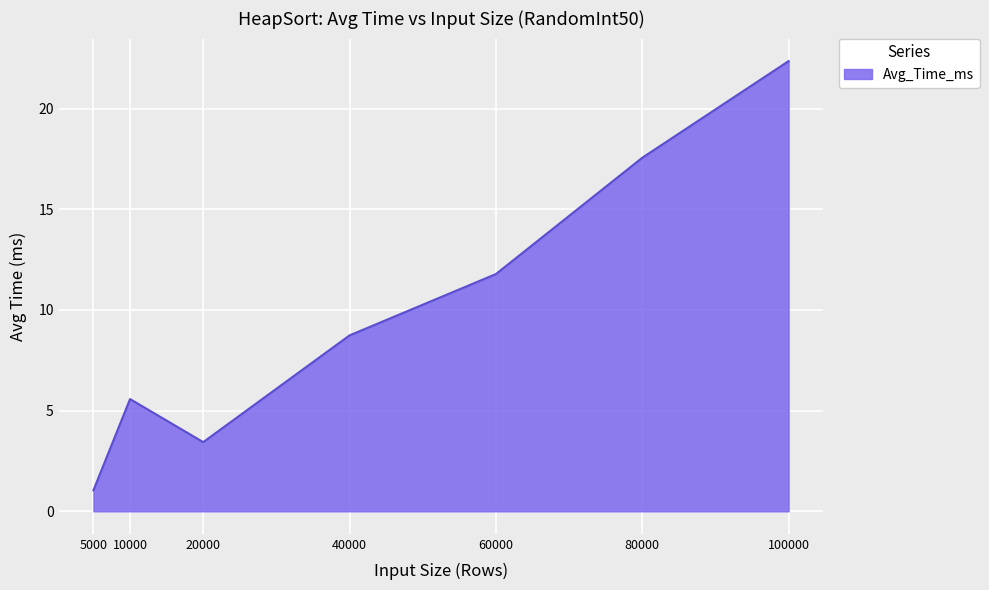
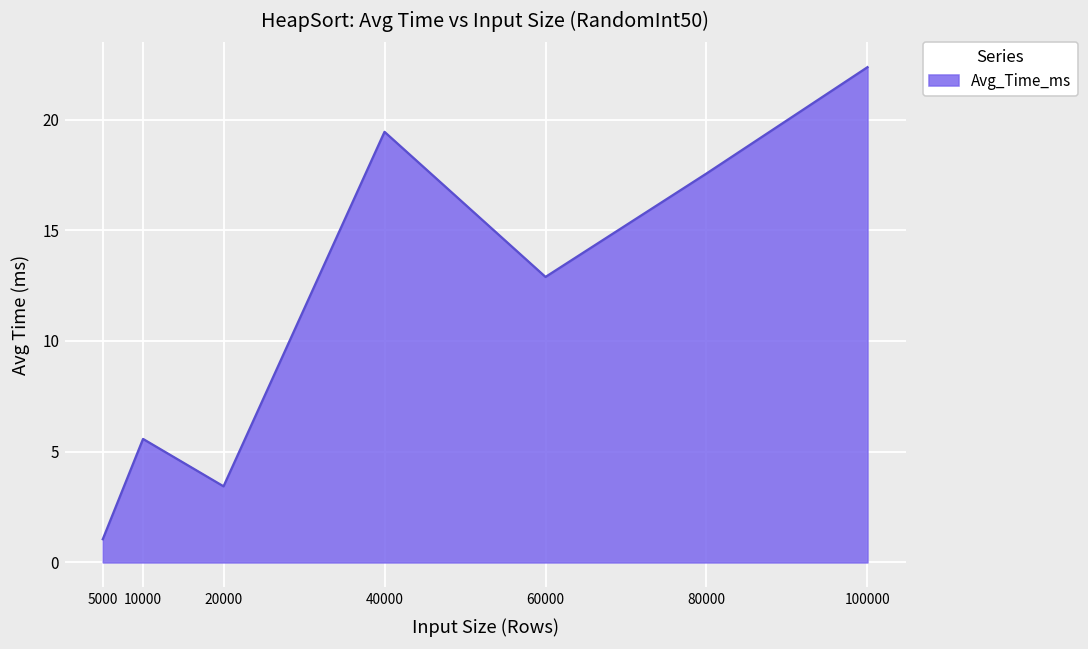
40000: 8.7 -> 19.4
60000: 11.8 -> 12.9
